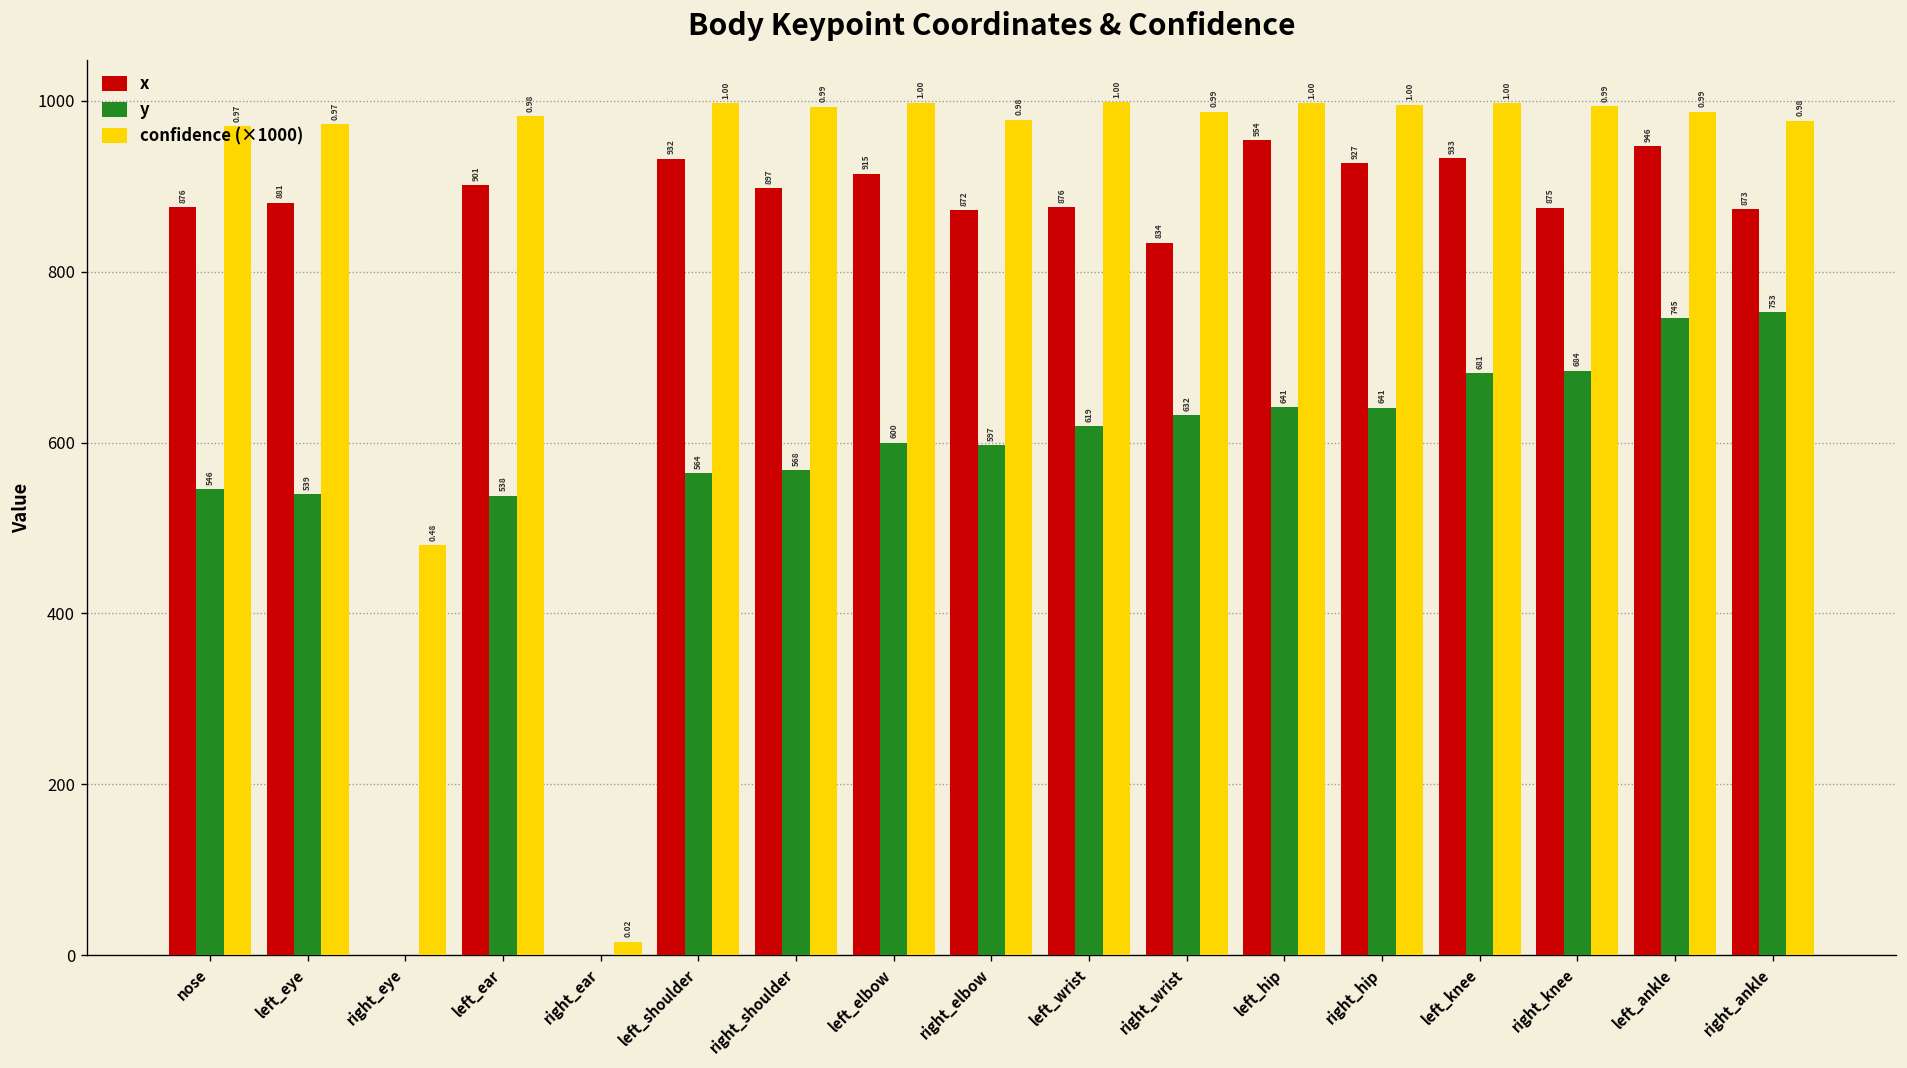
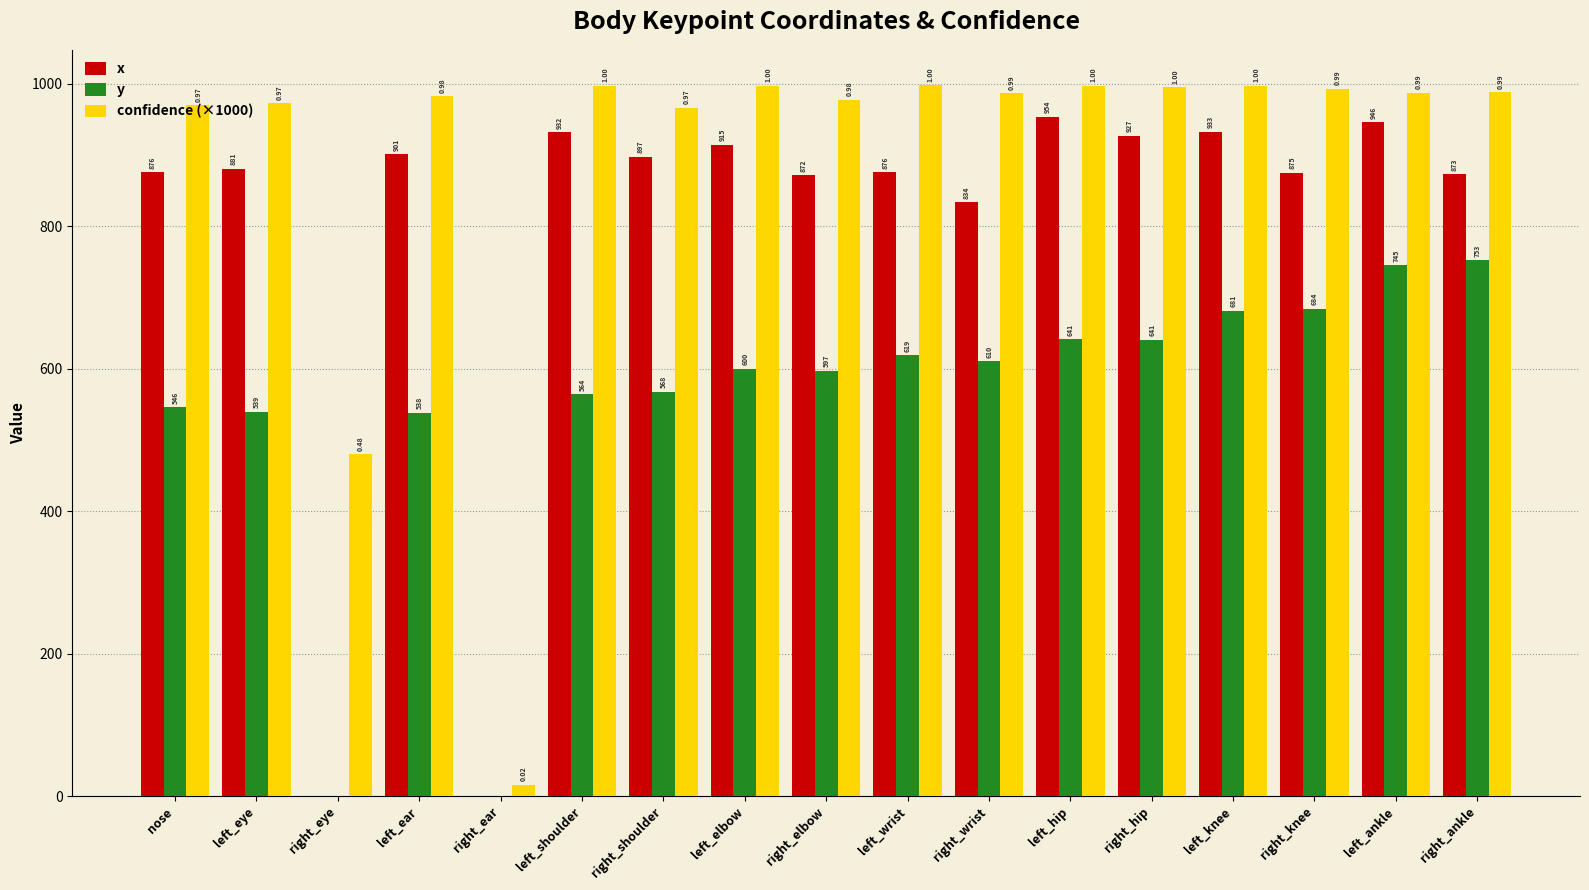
confidence (×1000), right_shoulder: 0.99 -> 0.97
y, right_wrist: 632 -> 610
confidence (×1000), right_ankle: 0.98 -> 0.99
